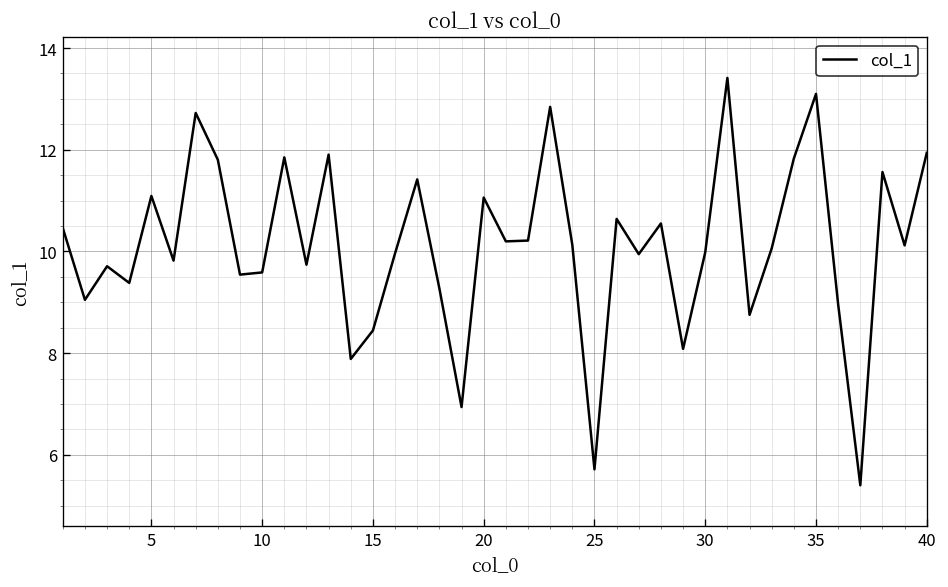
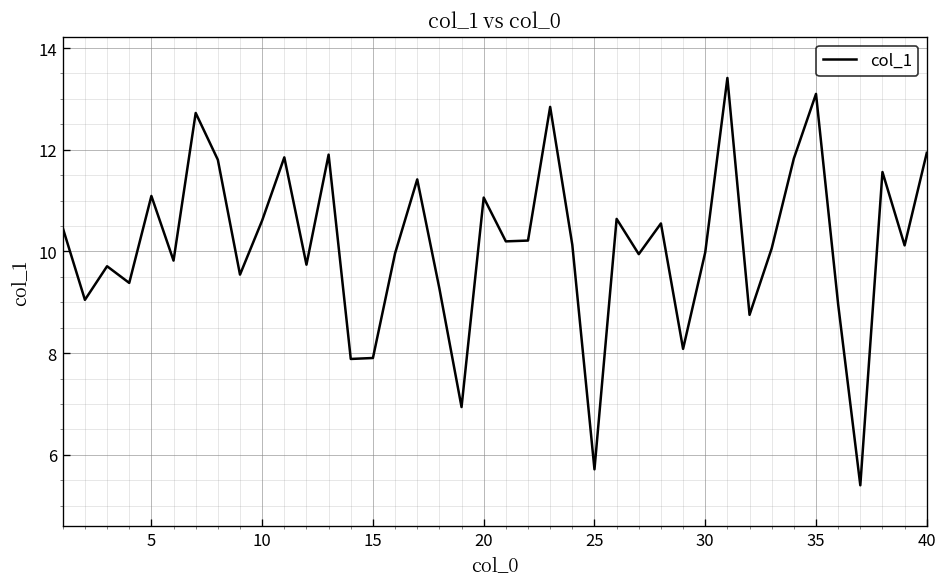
10: 9.6 -> 10.6
15: 8.4 -> 7.9
